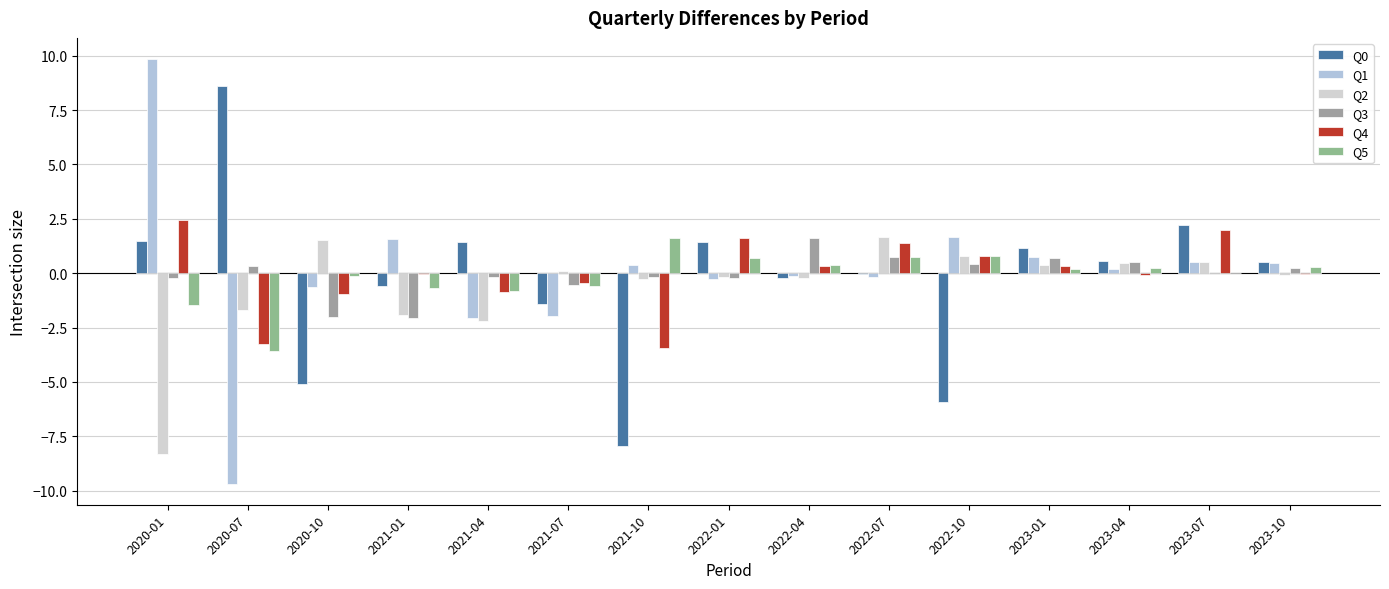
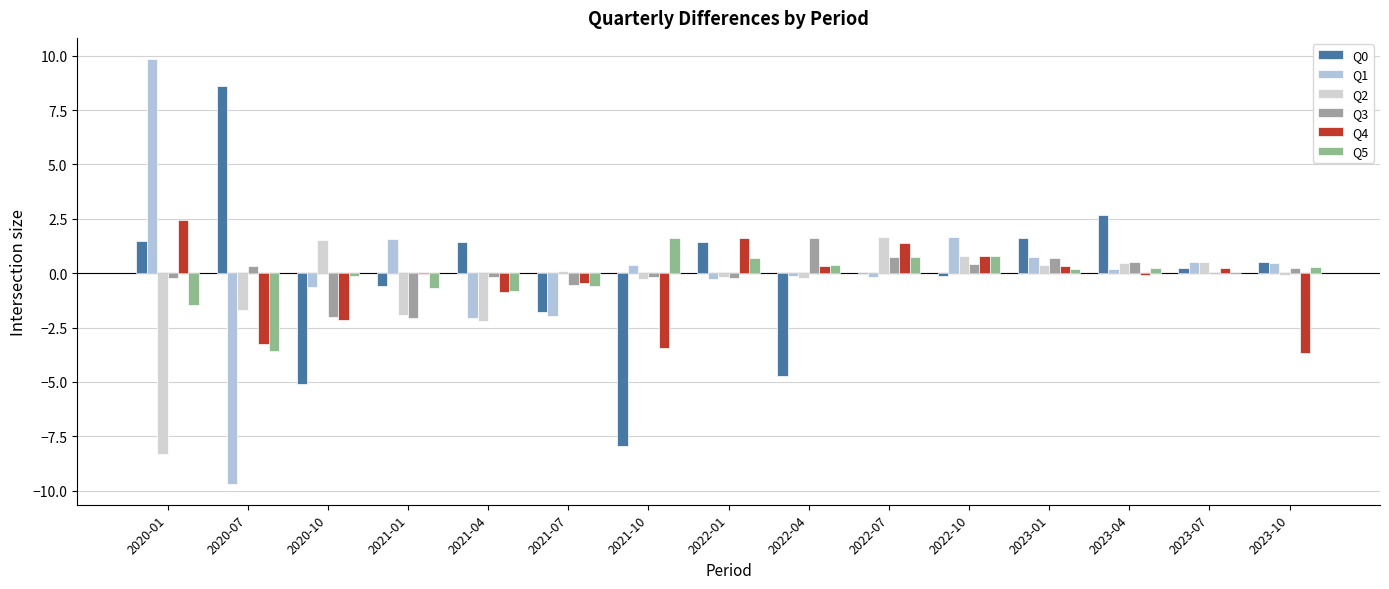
Q4, 2020-10: -1.0 -> -2.2
Q0, 2021-07: -1.4 -> -1.8
Q0, 2022-04: -0.2 -> -4.7
Q0, 2022-10: -5.9 -> -0.1
Q0, 2023-01: 1.1 -> 1.6
Q0, 2023-04: 0.6 -> 2.7
Q0, 2023-07: 2.2 -> 0.2
Q4, 2023-07: 2.0 -> 0.2
Q4, 2023-10: 0.0 -> -3.7
